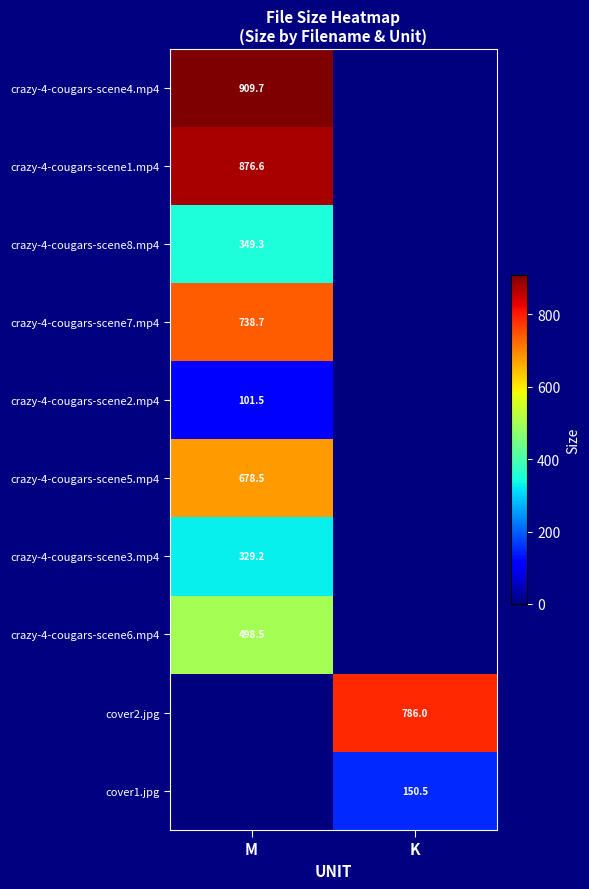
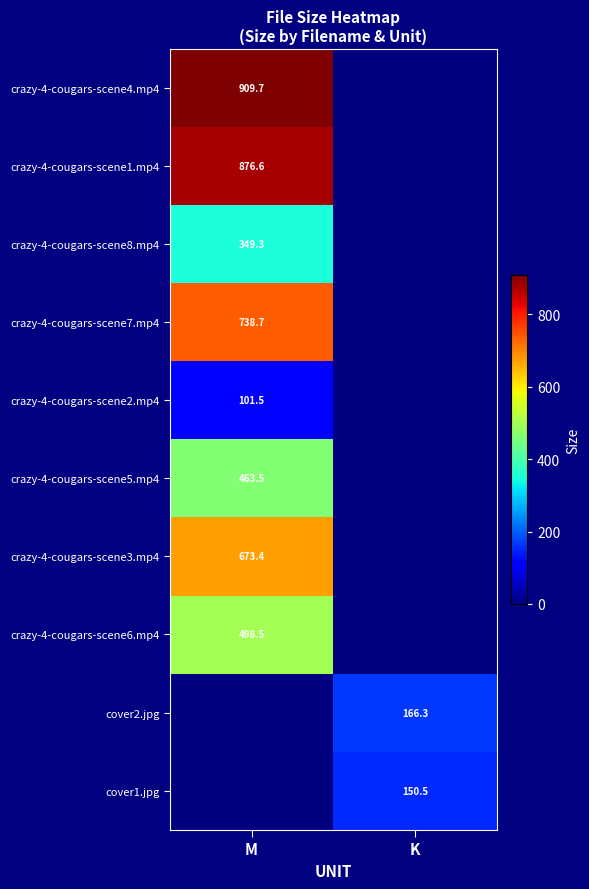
crazy-4-cougars-scene5.mp4, M: 678.5 -> 463.5
crazy-4-cougars-scene3.mp4, M: 329.2 -> 673.4
cover2.jpg, K: 786.0 -> 166.3
